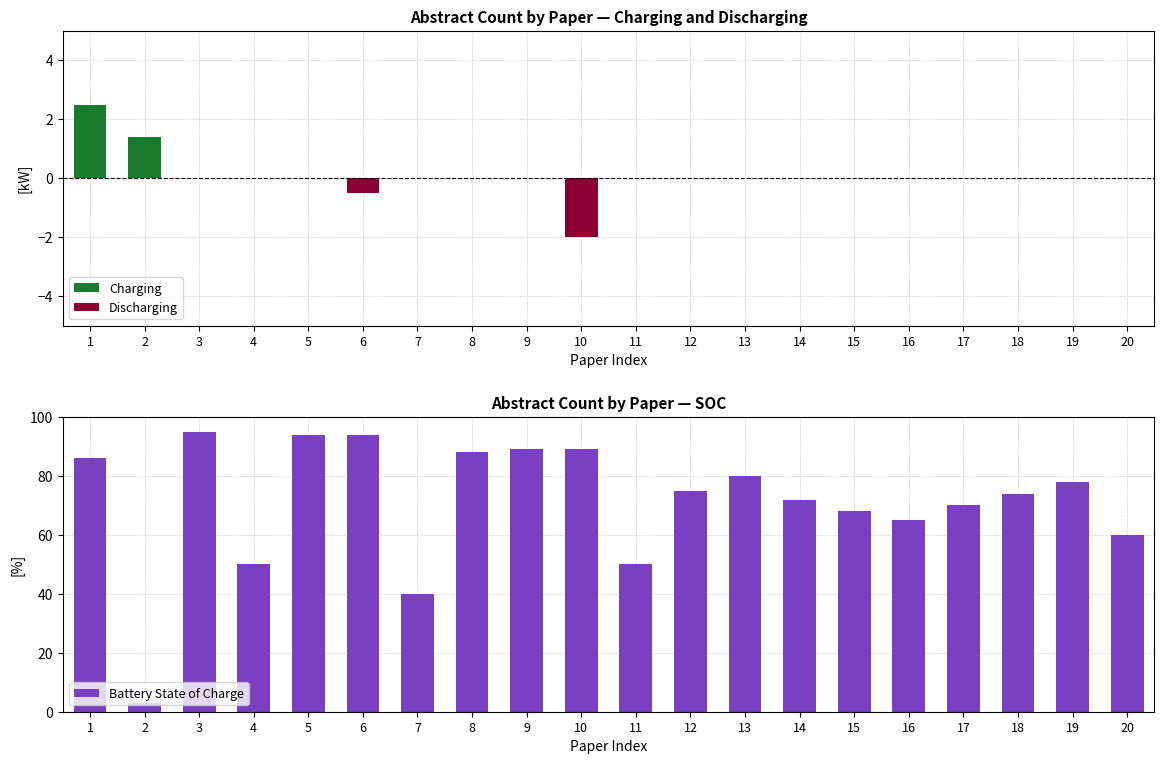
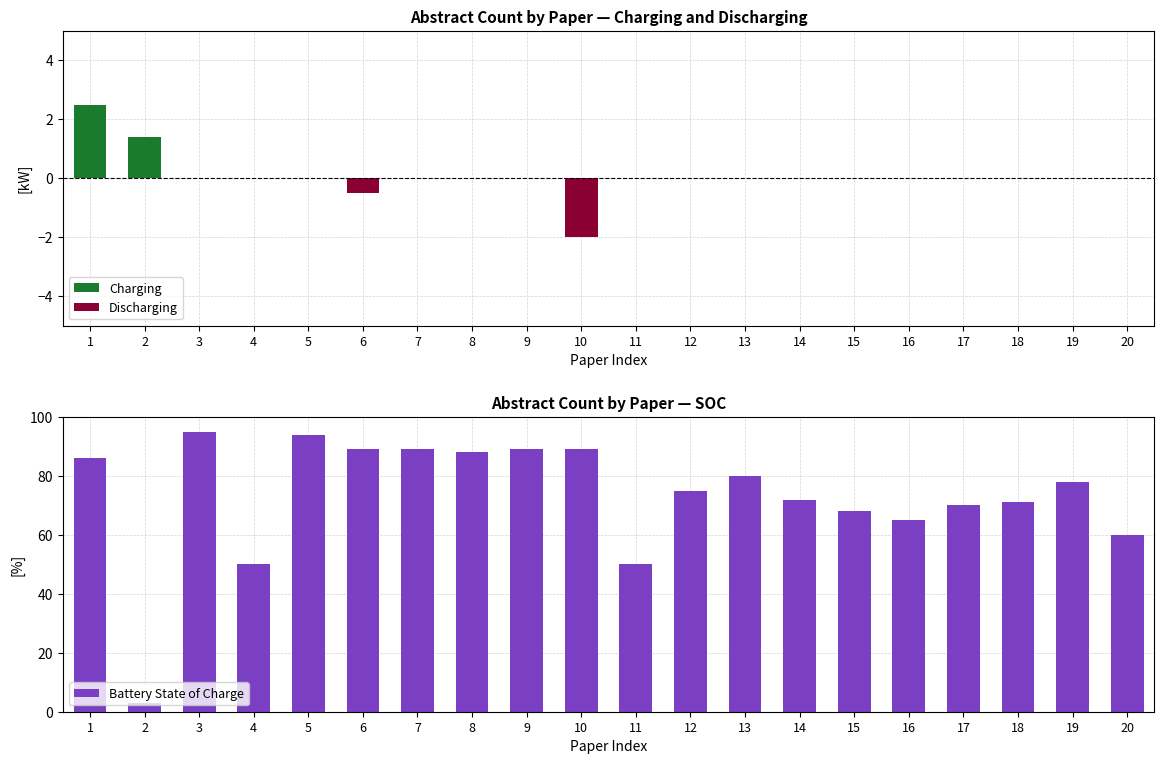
Abstract Count by Paper — SOC, 6: 94 -> 89
Abstract Count by Paper — SOC, 7: 40 -> 89
Abstract Count by Paper — SOC, 18: 74 -> 71
